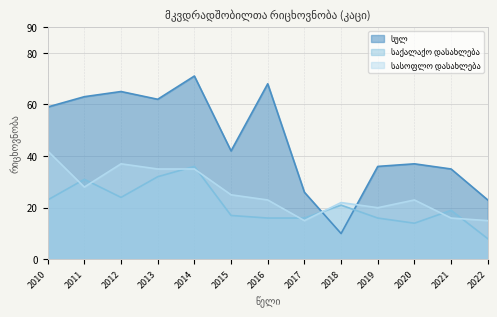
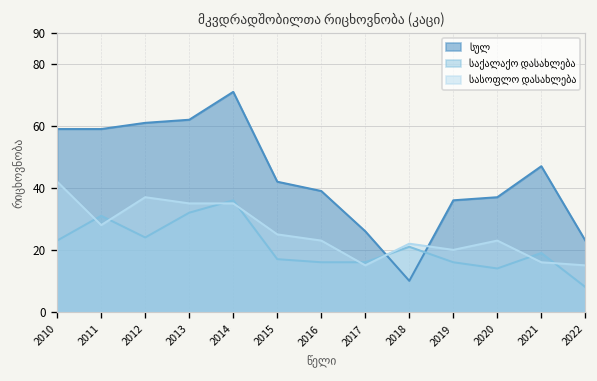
სულ, 2011: 63 -> 59
სულ, 2012: 65 -> 61
სულ, 2016: 68 -> 39
სულ, 2021: 35 -> 47
